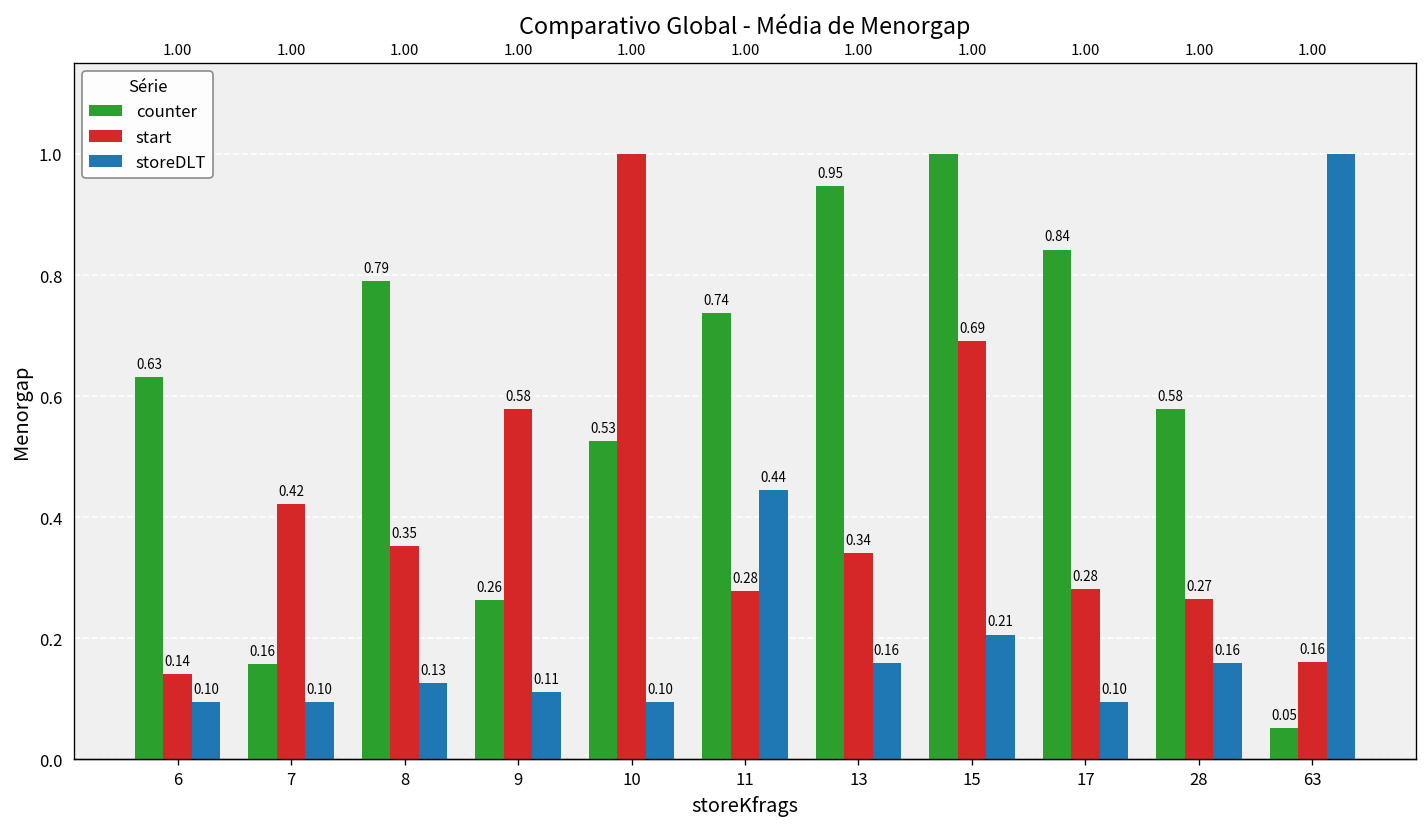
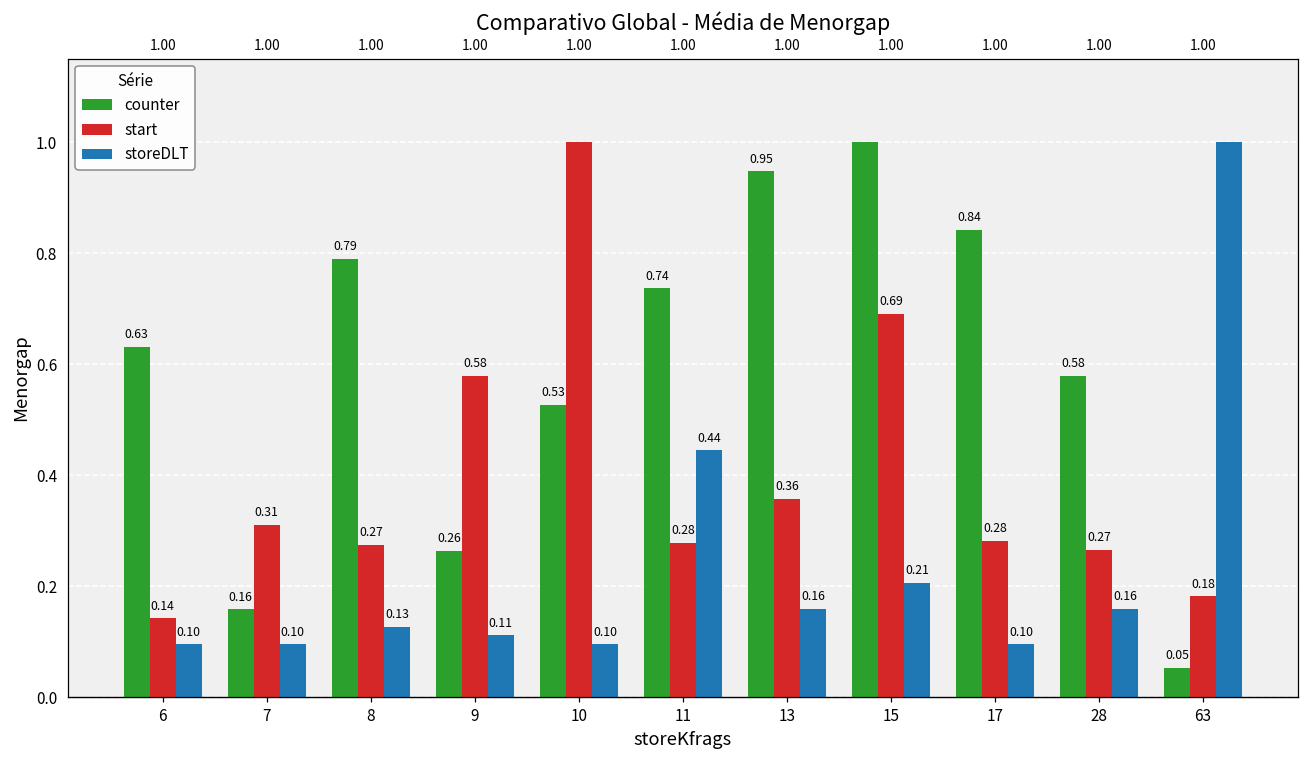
start, 7: 0.42 -> 0.31
start, 8: 0.35 -> 0.27
start, 13: 0.34 -> 0.36
start, 63: 0.16 -> 0.18
